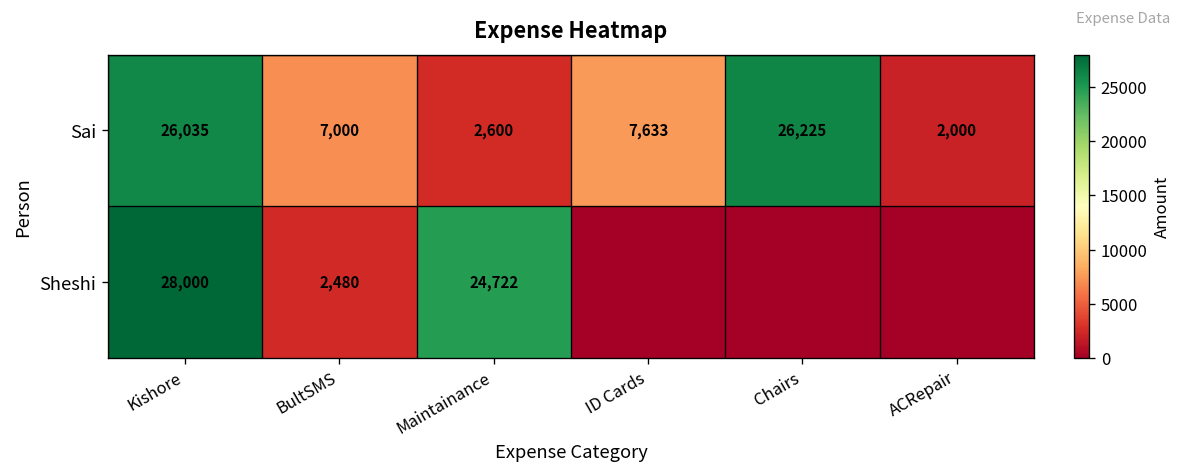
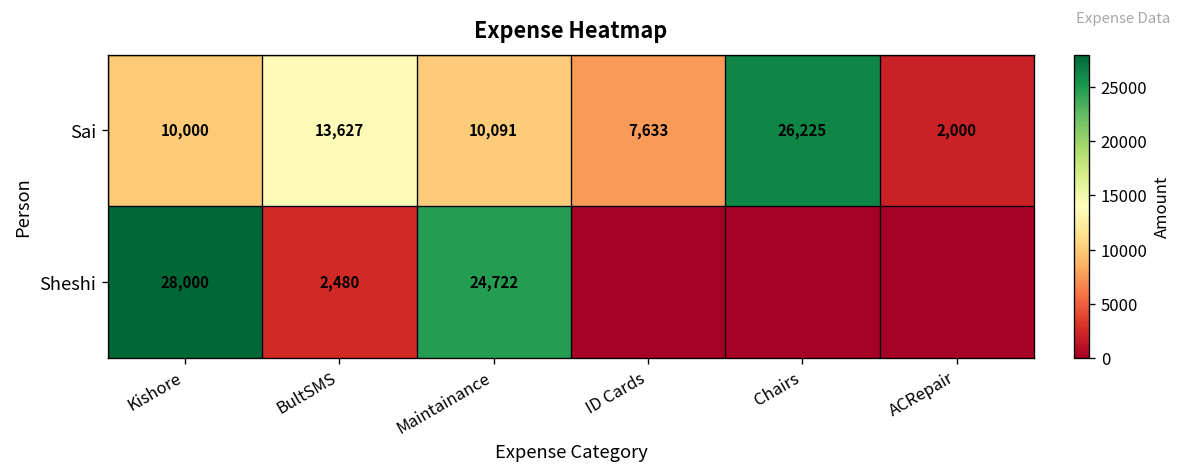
Sai, Kishore: 26,035 -> 10,000
Sai, BultSMS: 7,000 -> 13,627
Sai, Maintainance: 2,600 -> 10,091
